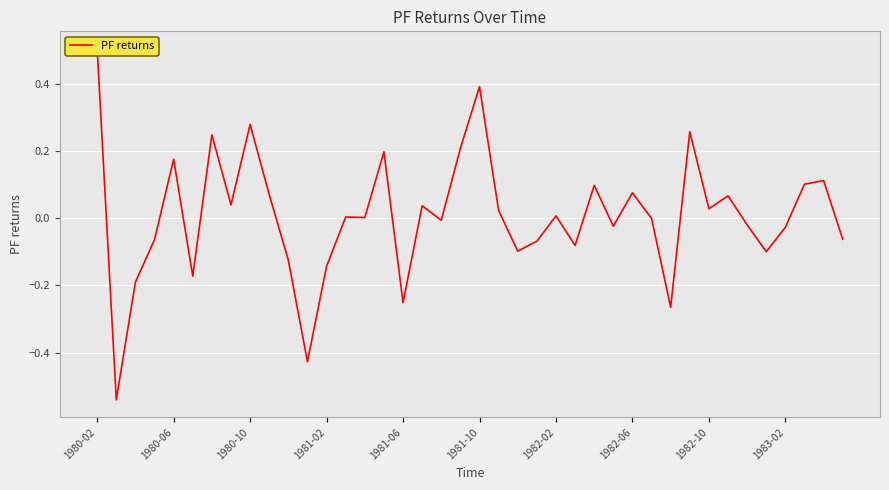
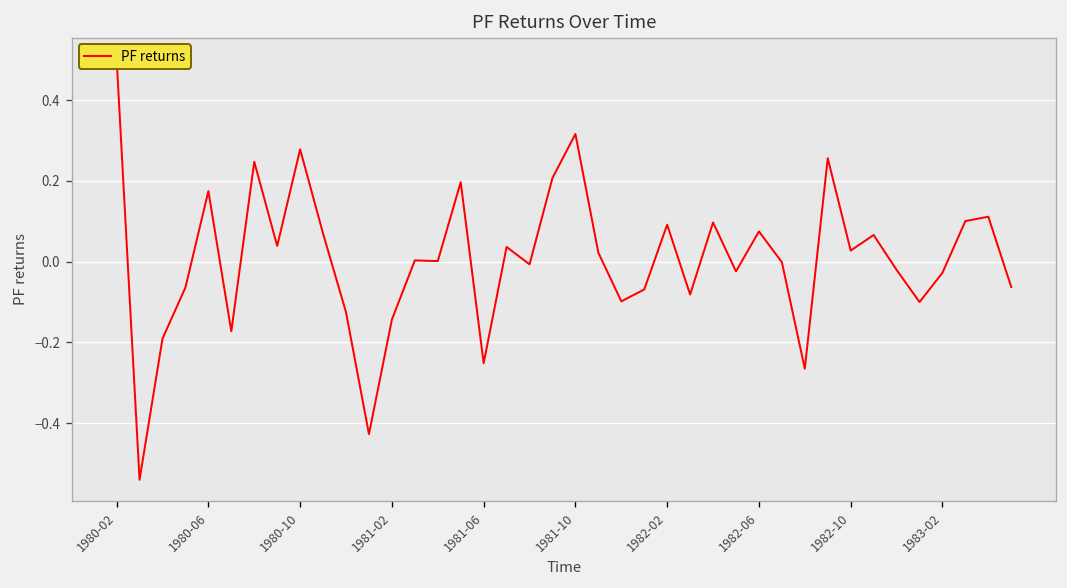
1981-10: 0.39 -> 0.32
1982-02: 0.01 -> 0.09
